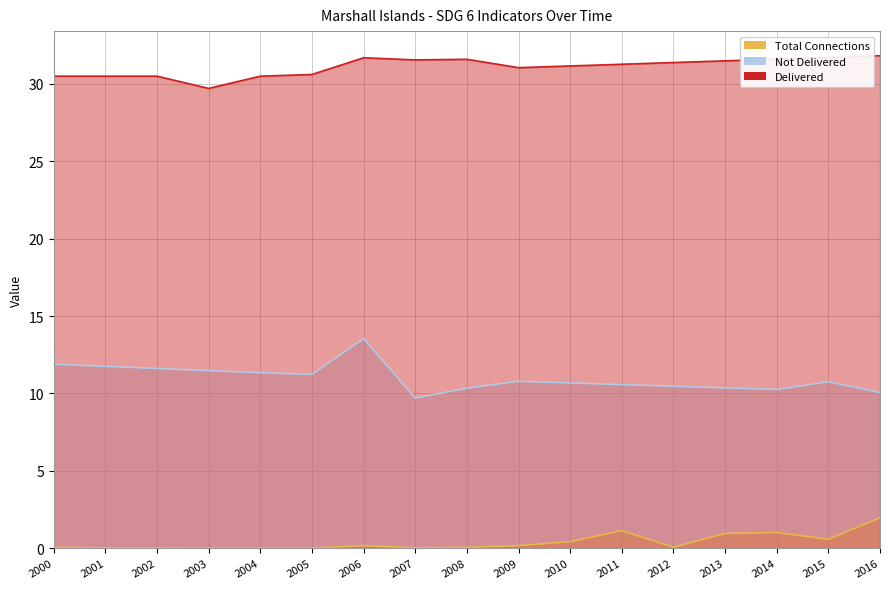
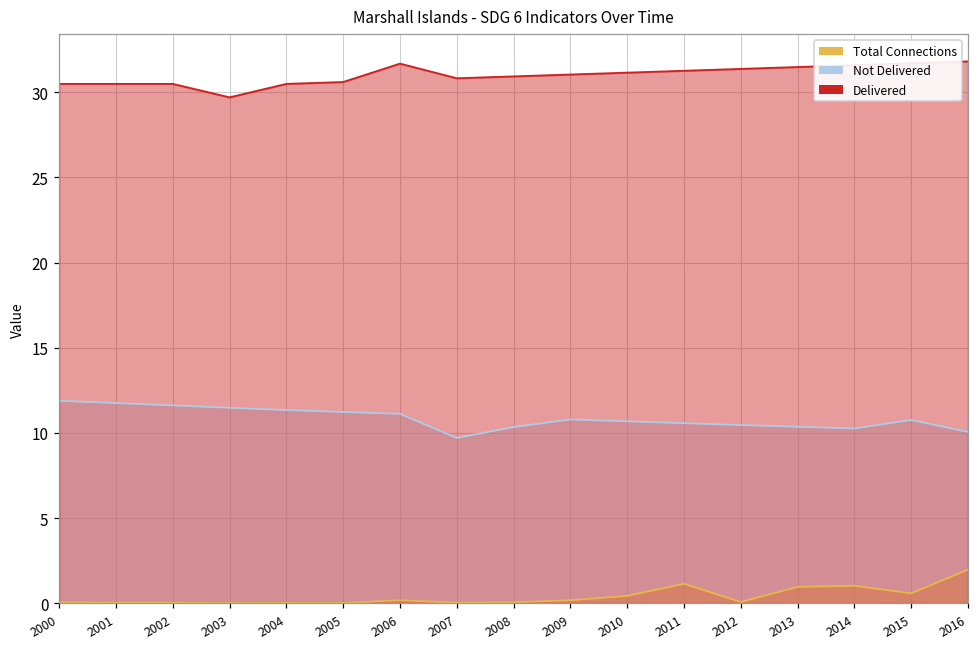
Not Delivered, 2006: 13.5 -> 11.1
Delivered, 2007: 31.5 -> 30.8
Delivered, 2008: 31.6 -> 30.9
